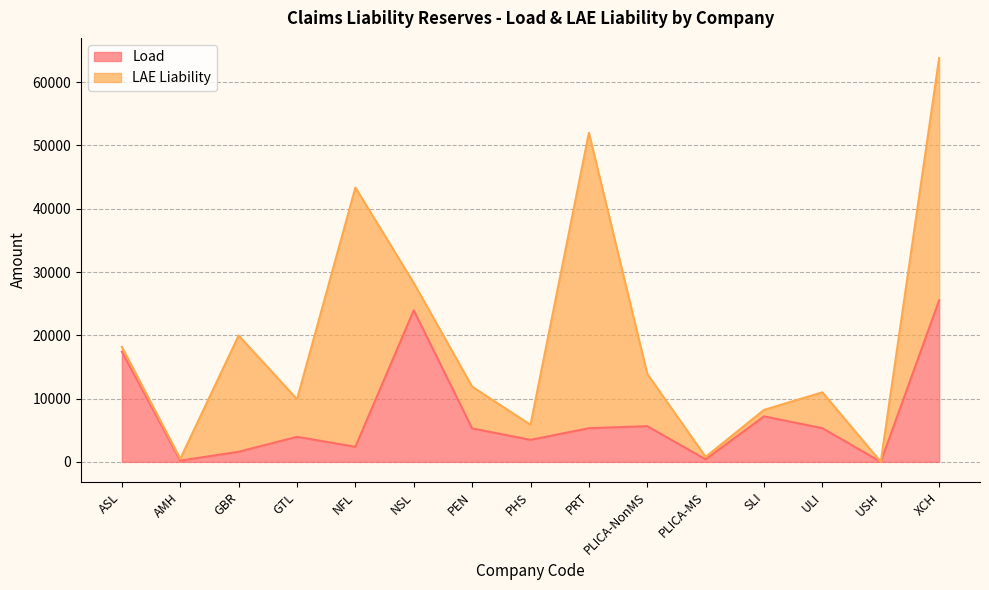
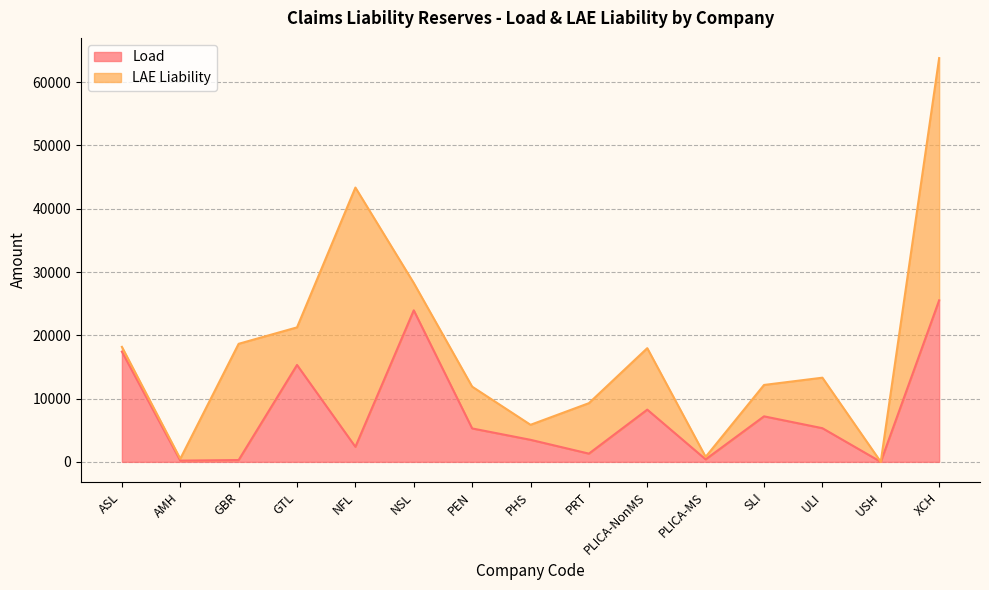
Load, GBR: 2000 -> 0
Load, GTL: 4000 -> 15000
Load, PRT: 5000 -> 1000
LAE Liability, PRT: 47000 -> 8000
Load, PLICA-NonMS: 6000 -> 8000
LAE Liability, PLICA-NonMS: 8000 -> 10000
LAE Liability, SLI: 1000 -> 5000
LAE Liability, ULI: 6000 -> 8000
